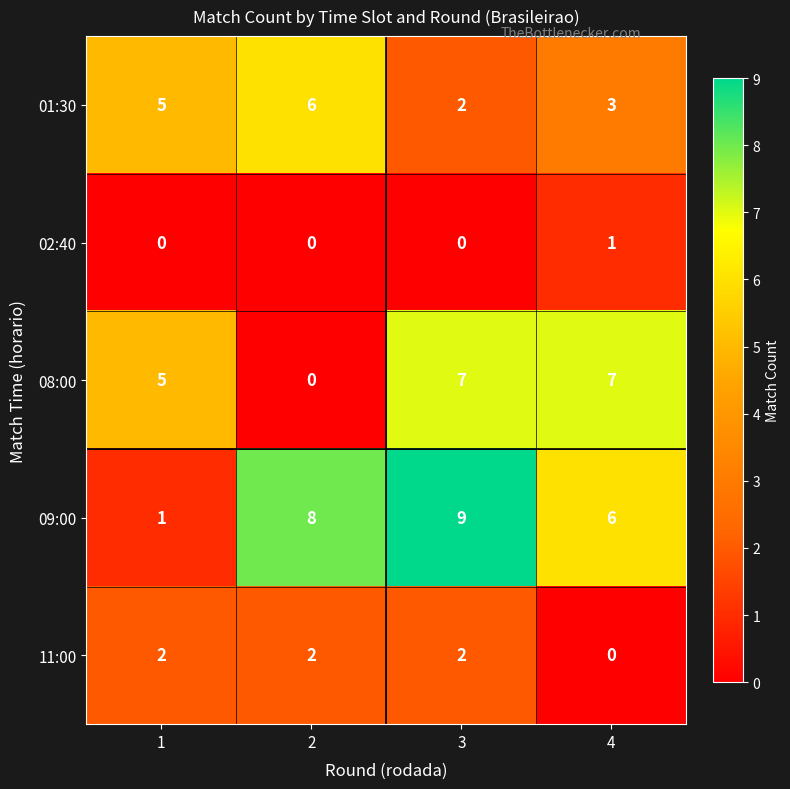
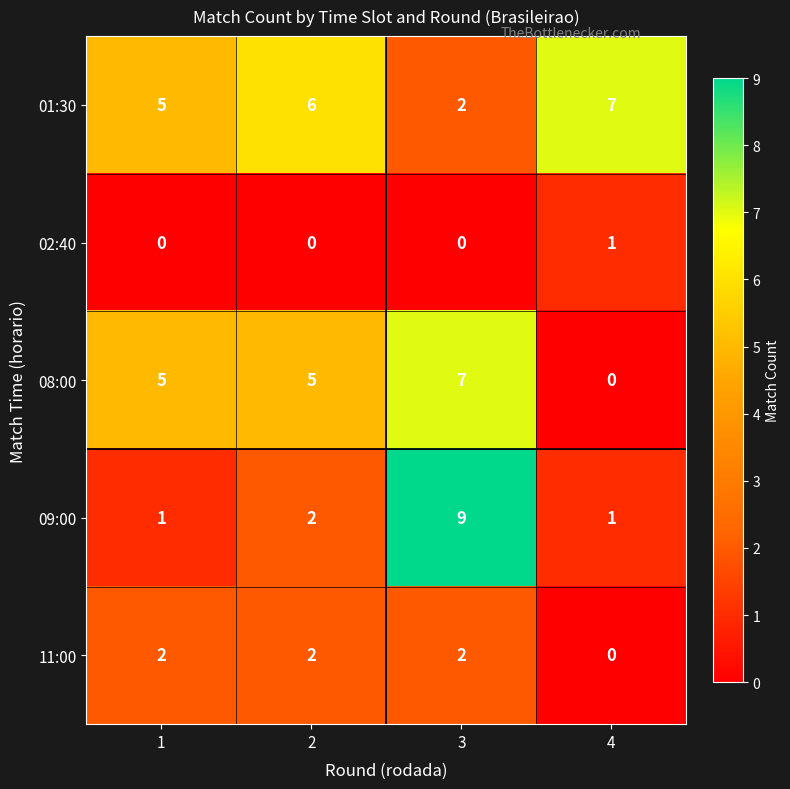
01:30, 4: 3 -> 7
08:00, 2: 0 -> 5
08:00, 4: 7 -> 0
09:00, 2: 8 -> 2
09:00, 4: 6 -> 1
